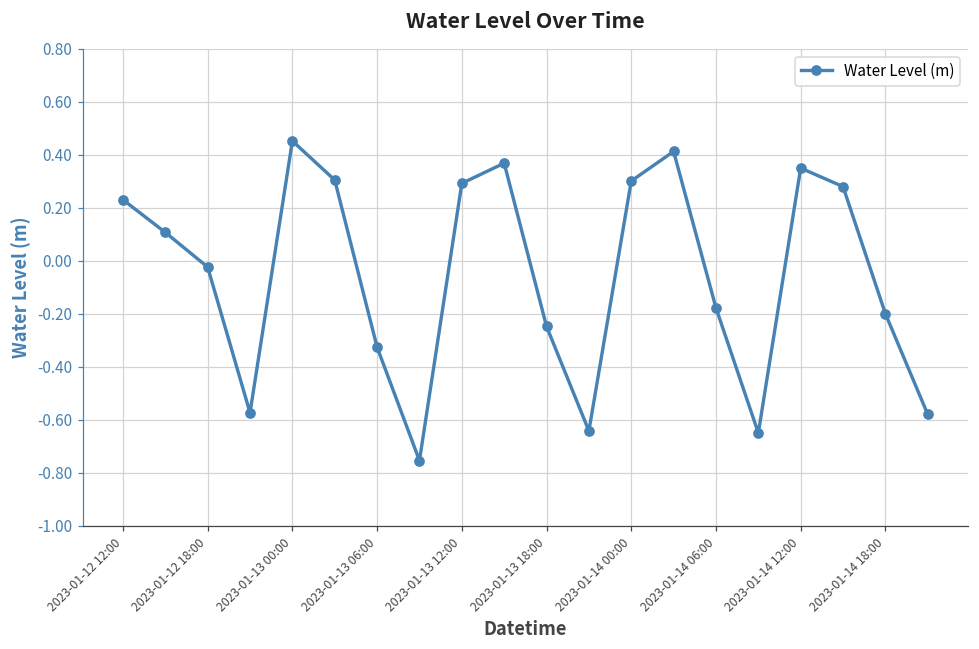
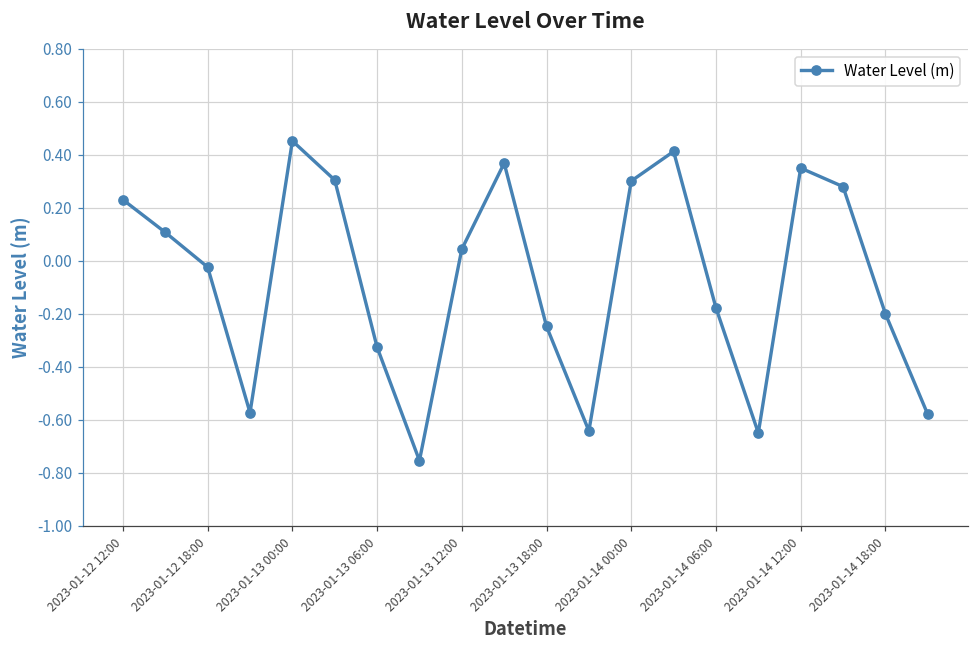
2023-01-13 12:00: 0.29 -> 0.04
